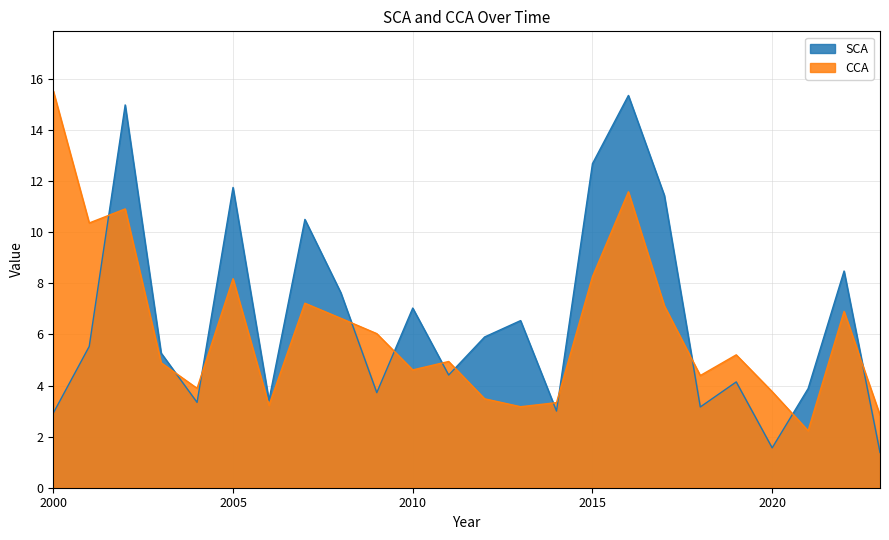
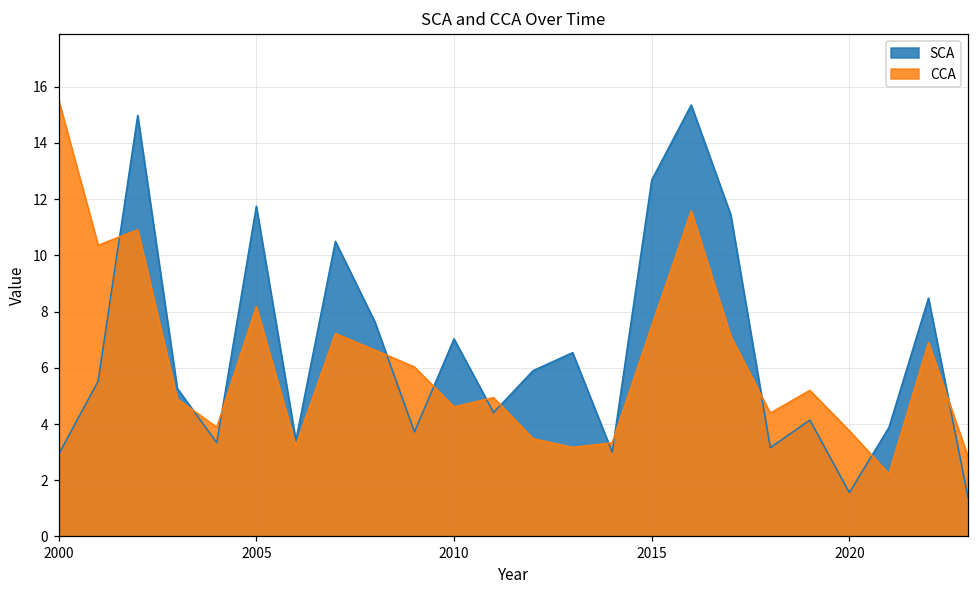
CCA, 2015: 8.3 -> 7.5
